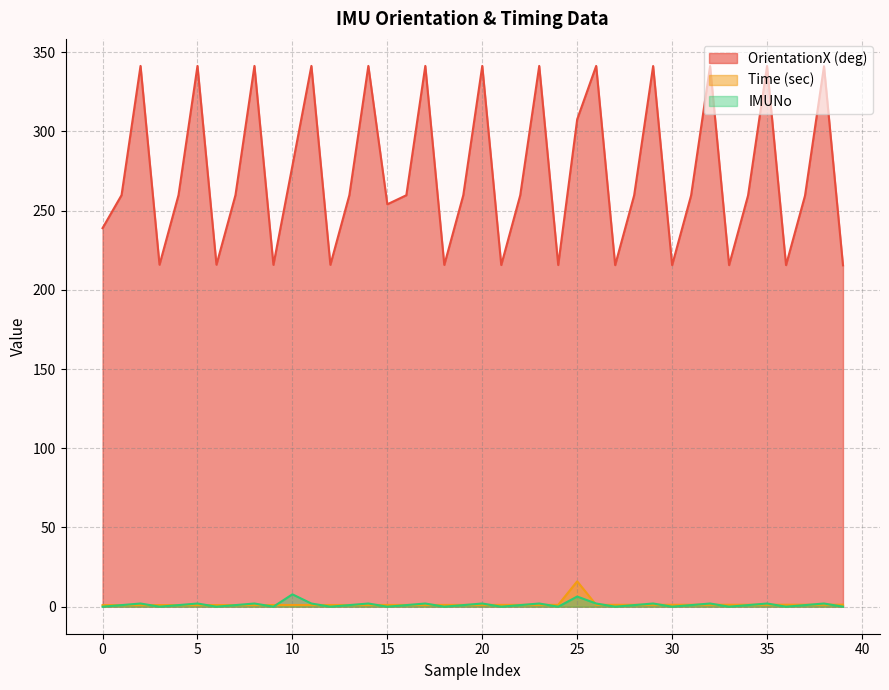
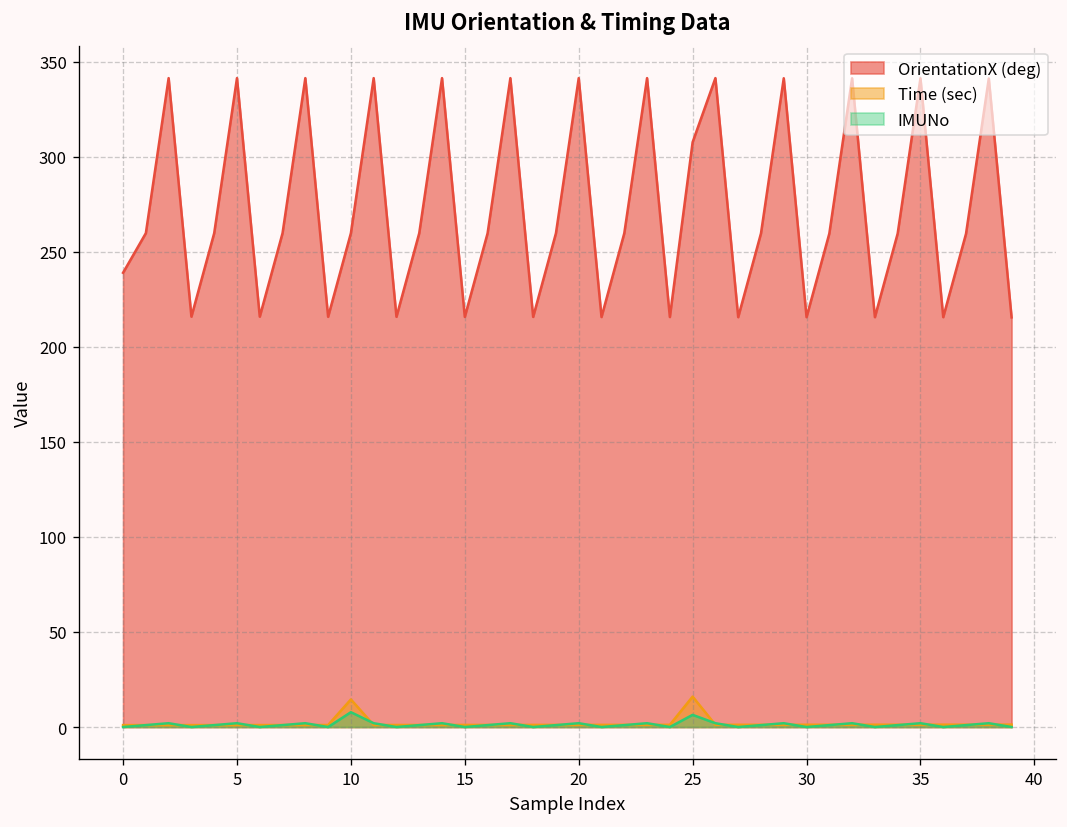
OrientationX (deg), 10: 278 -> 260
Time (sec), 10: 1 -> 15
OrientationX (deg), 15: 254 -> 216
